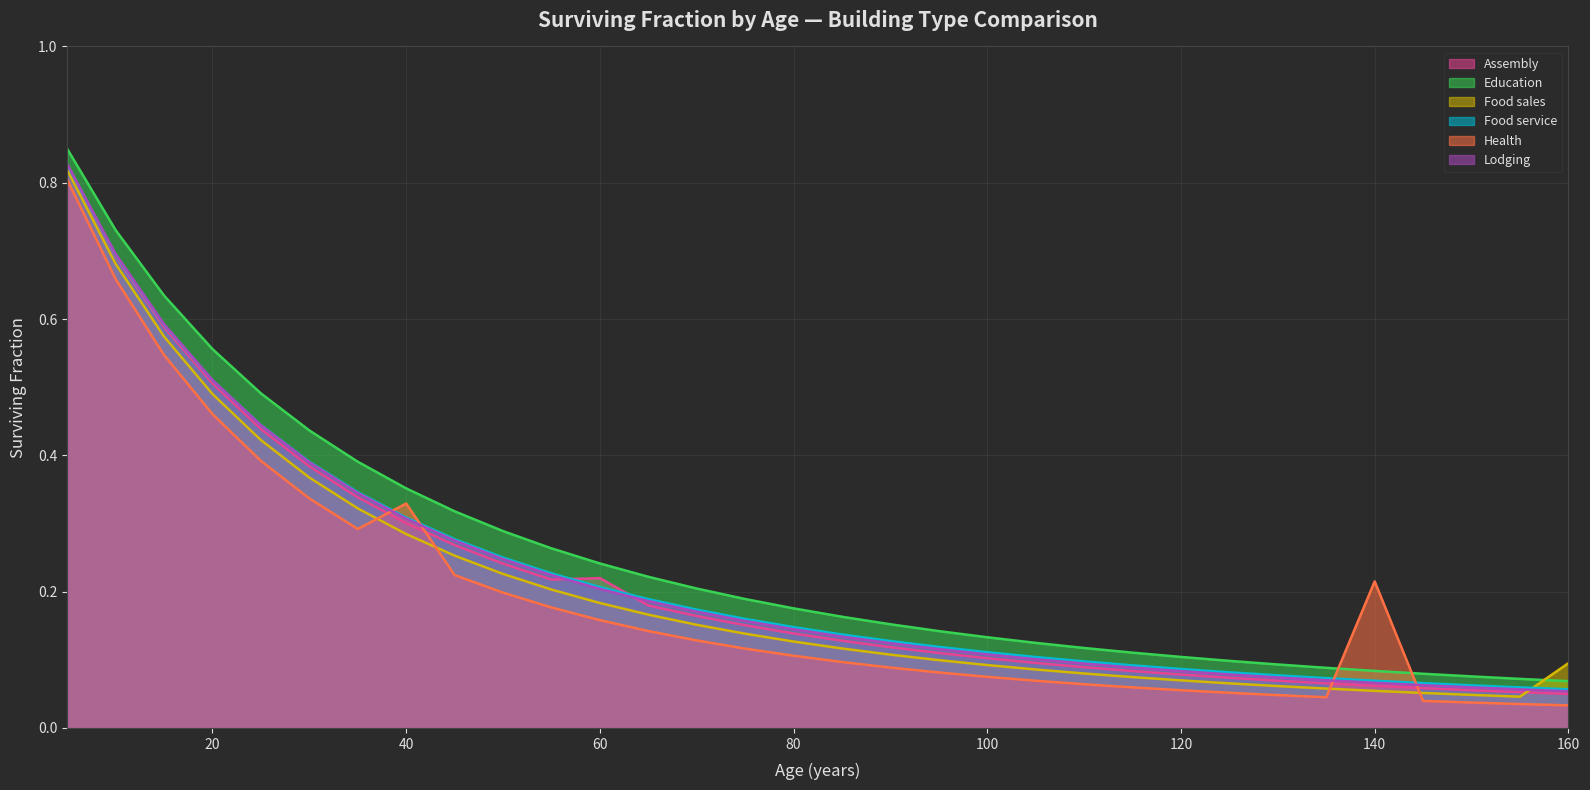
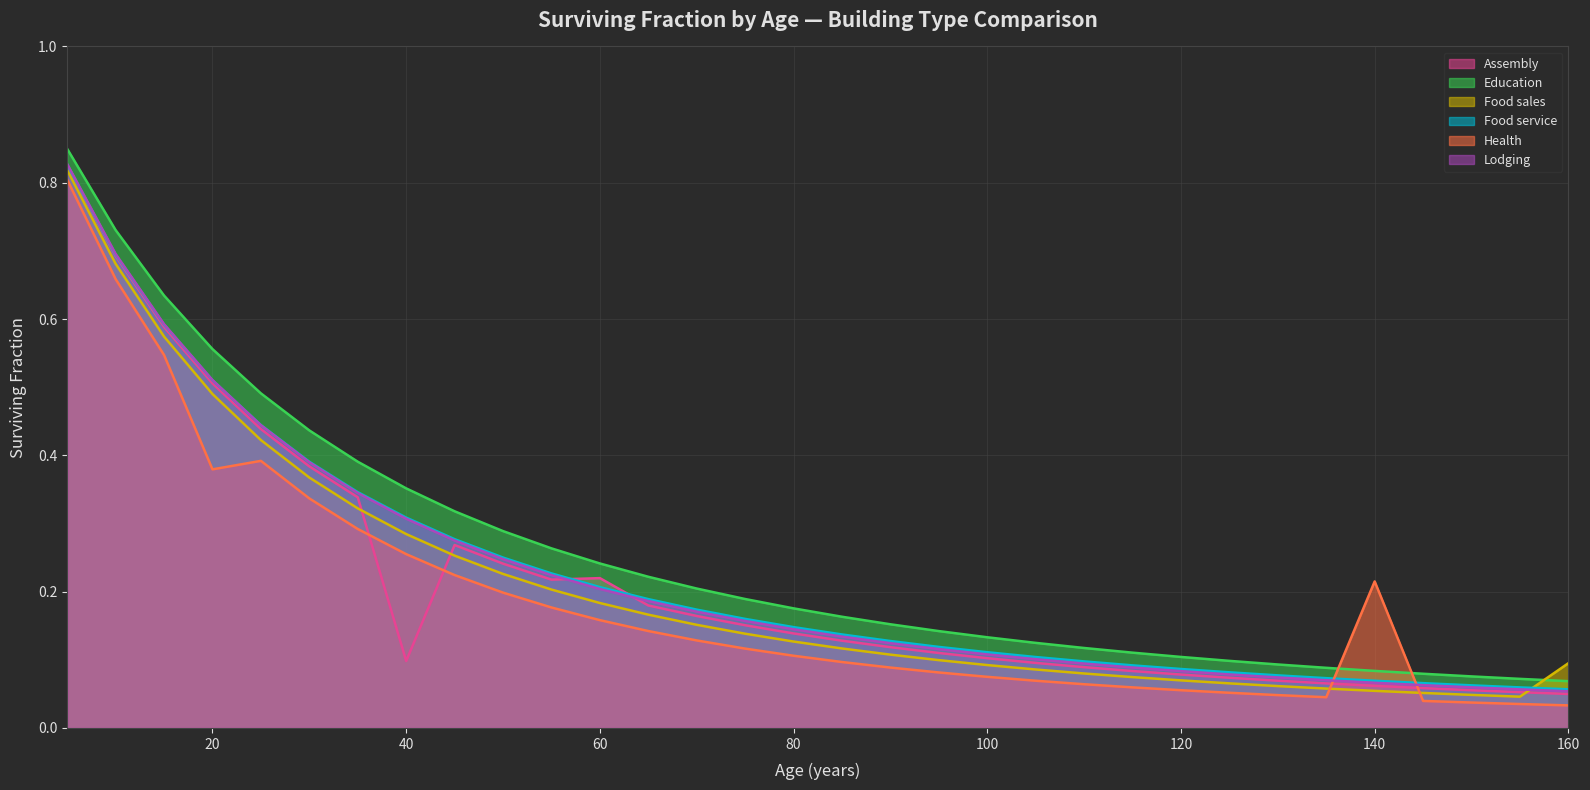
Health, 20: 0.46 -> 0.38
Assembly, 40: 0.30 -> 0.10
Health, 40: 0.33 -> 0.26
